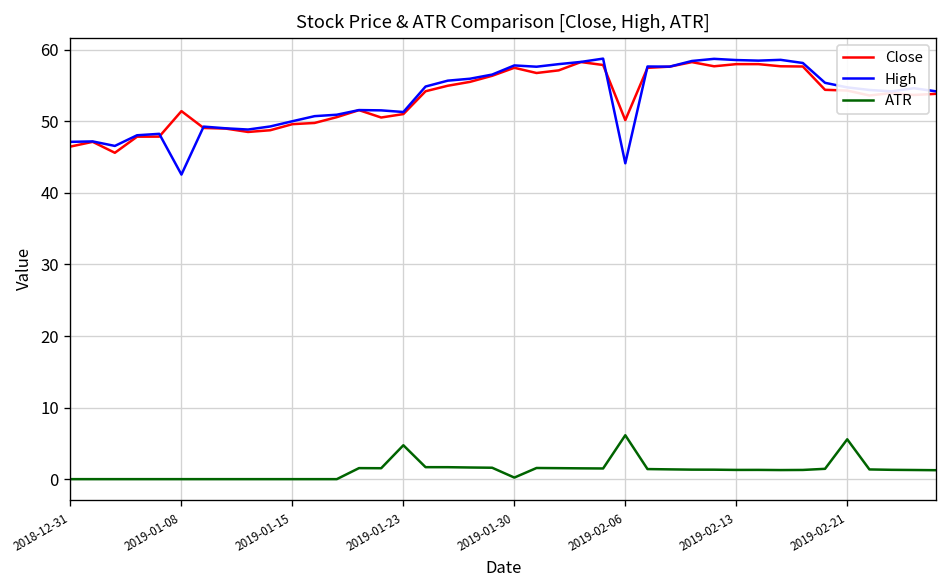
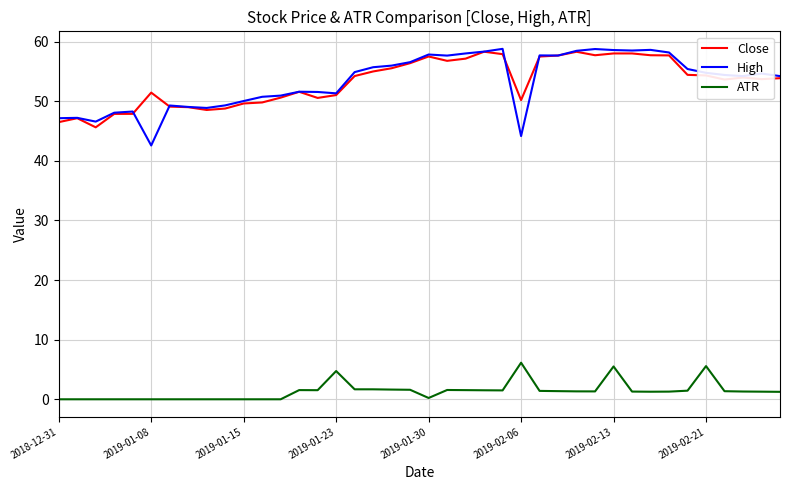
ATR, 2019-02-13: 1 -> 6
